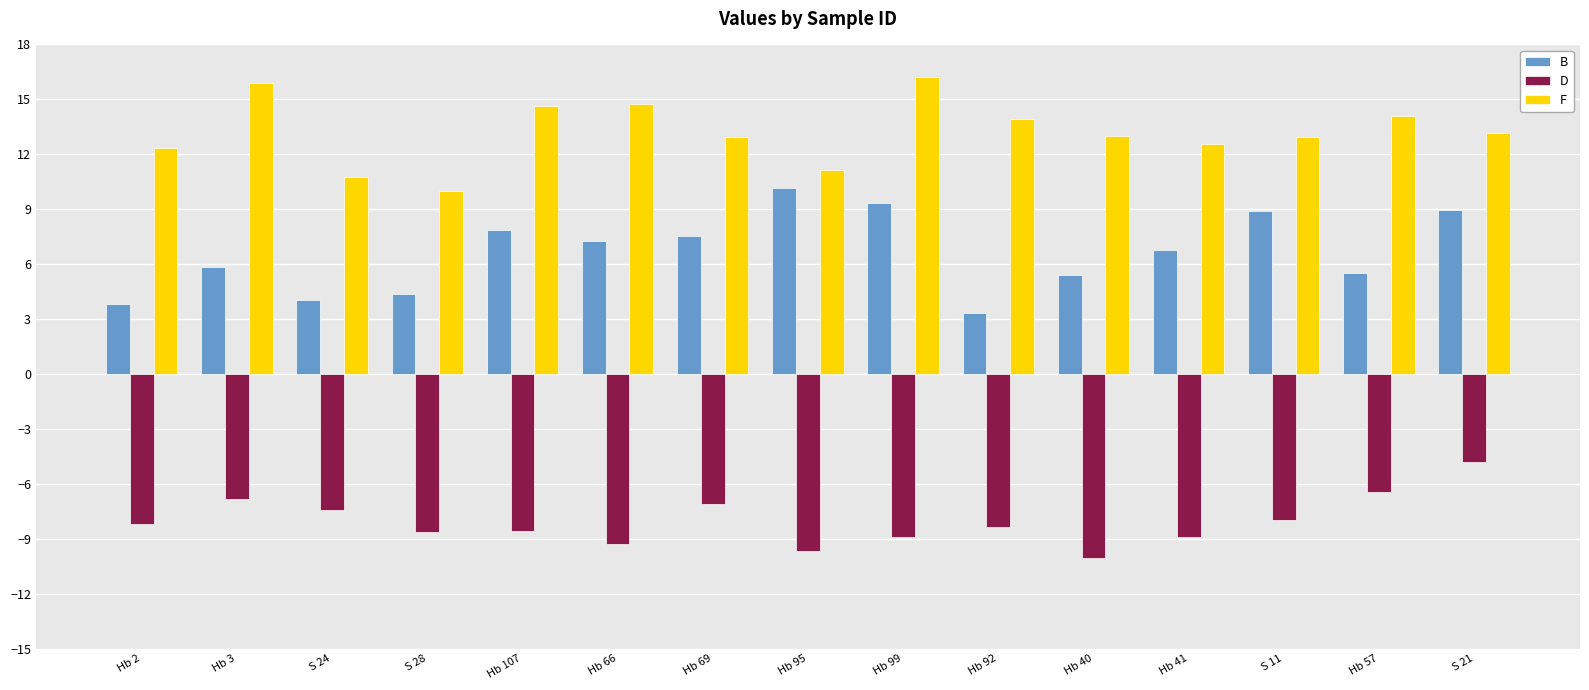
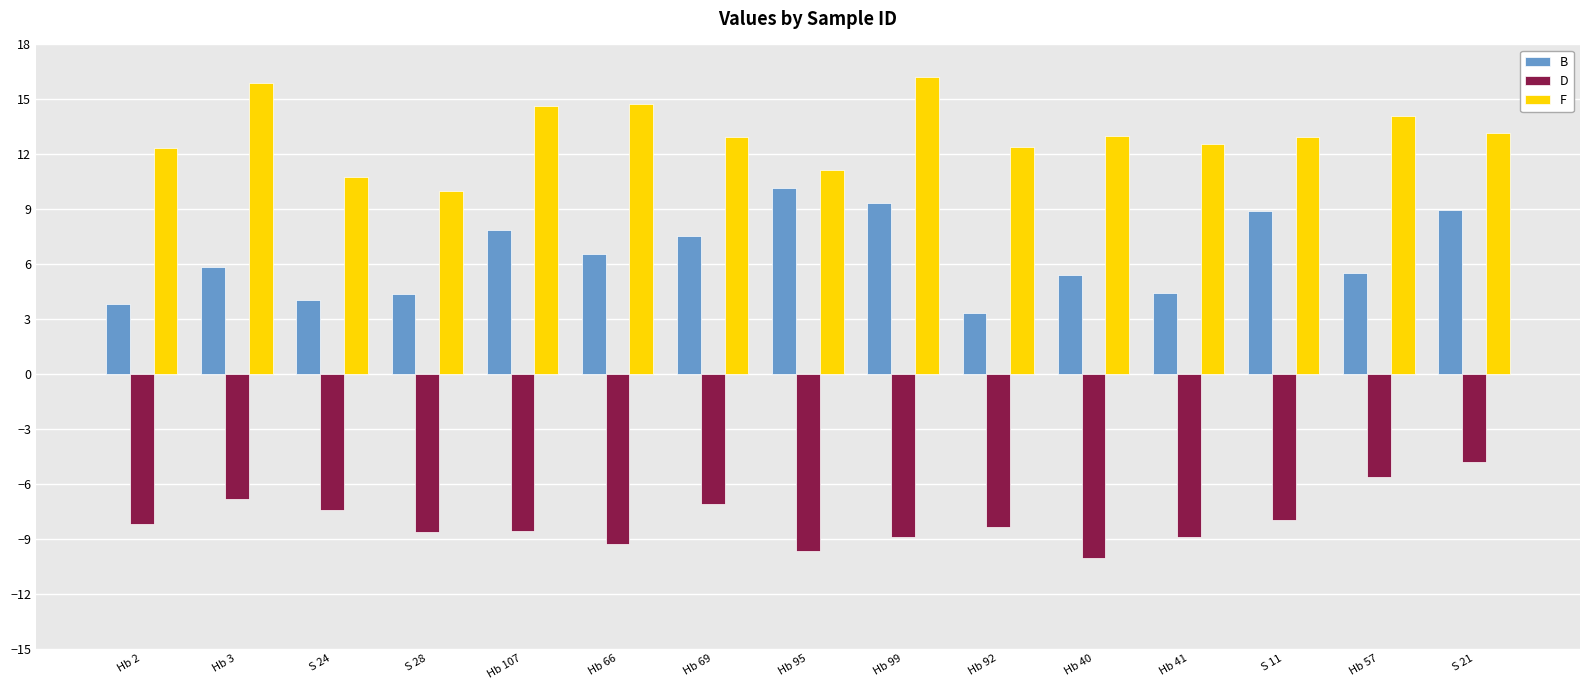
B, Hb 66: 7.3 -> 6.6
F, Hb 92: 13.9 -> 12.4
B, Hb 41: 6.8 -> 4.4
D, Hb 57: -6.4 -> -5.6
